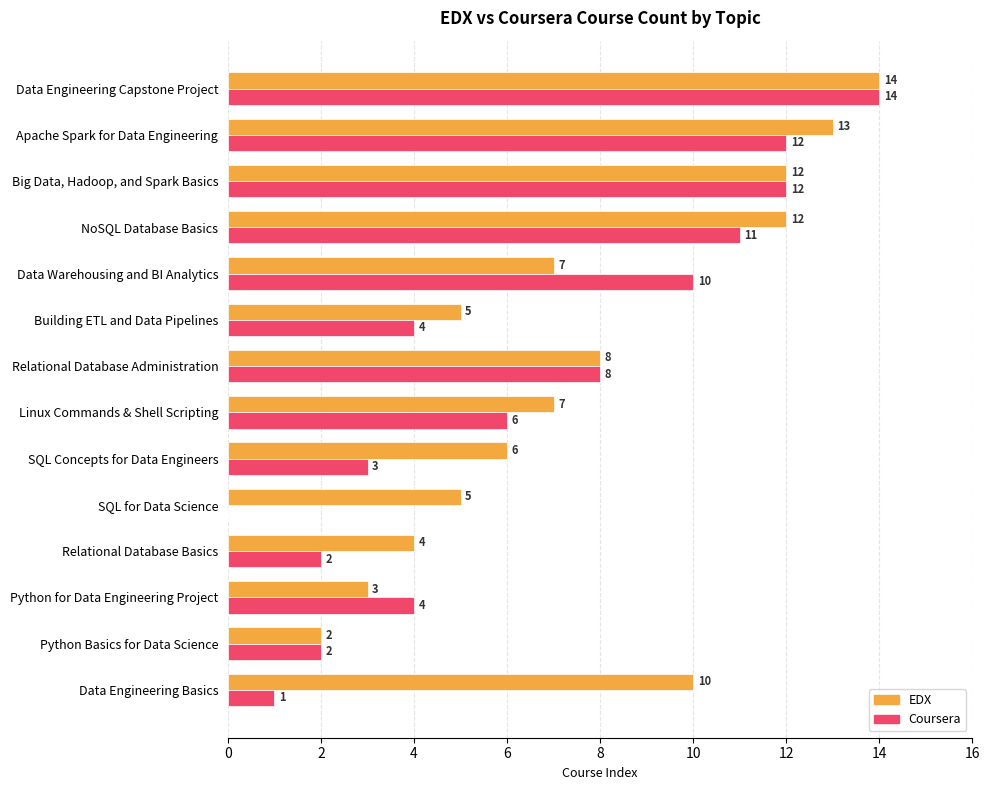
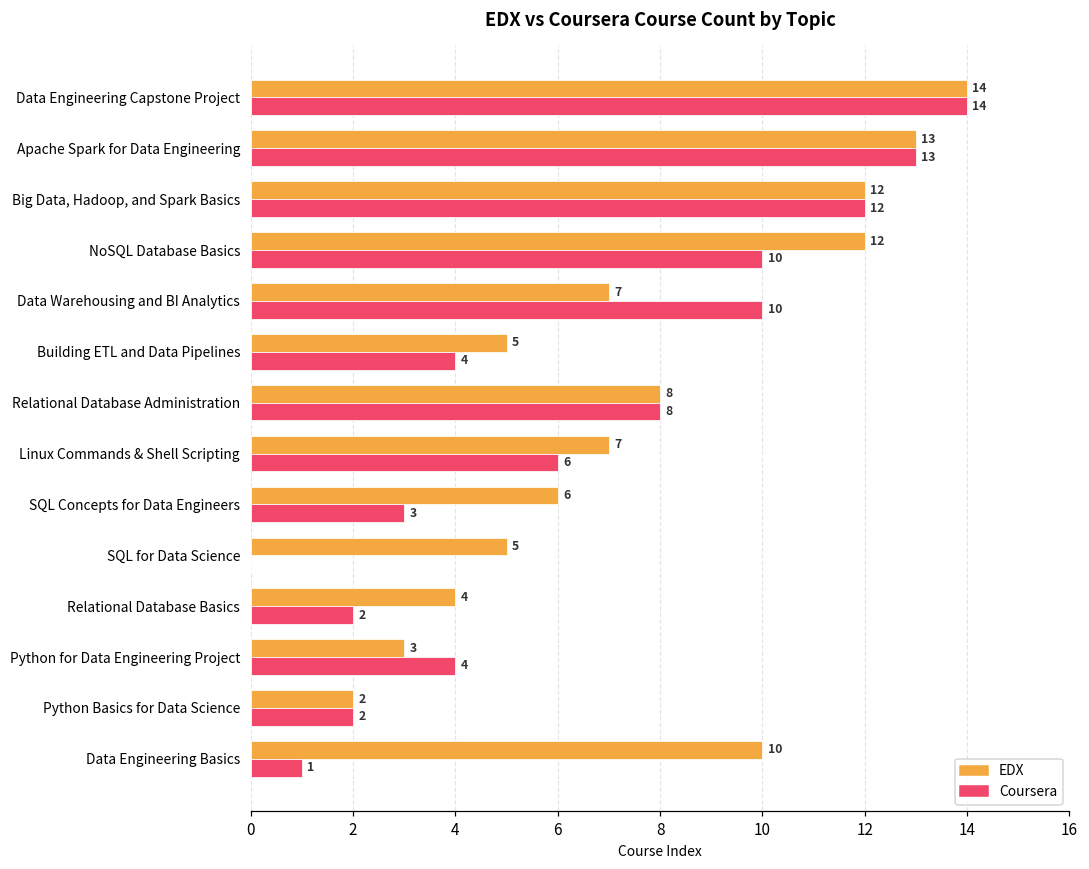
Coursera, Apache Spark for Data Engineering: 12 -> 13
Coursera, NoSQL Database Basics: 11 -> 10
